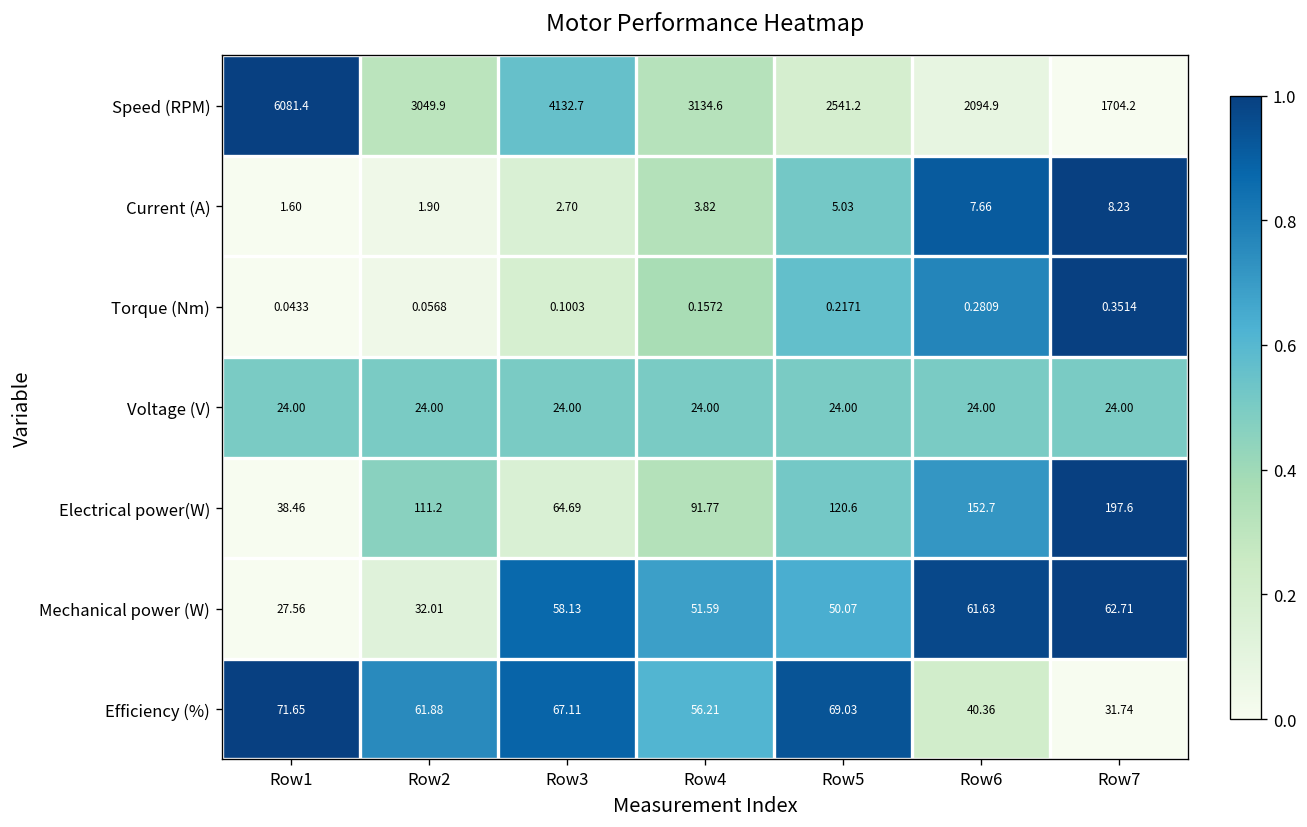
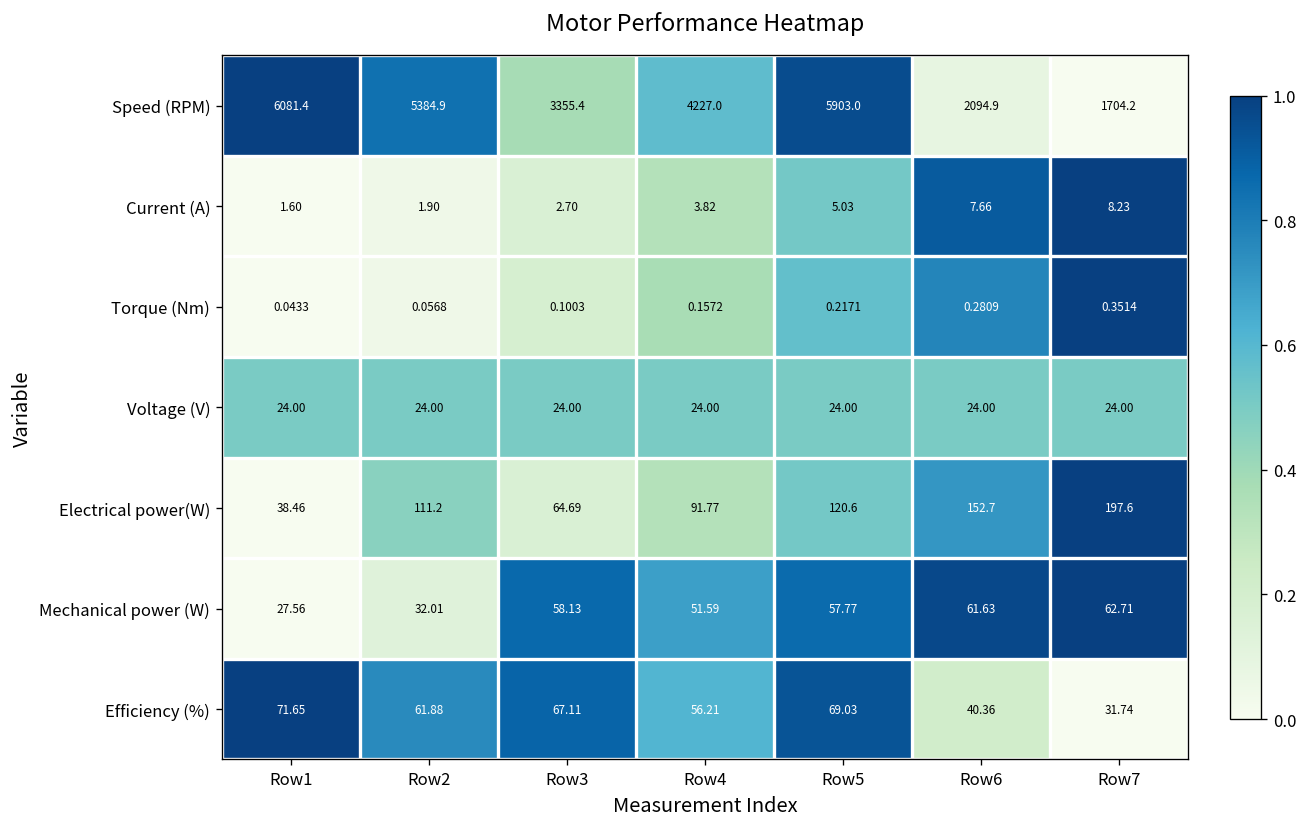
Speed (RPM), Row2: 3049.9 -> 5384.9
Speed (RPM), Row3: 4132.7 -> 3355.4
Speed (RPM), Row4: 3134.6 -> 4227.0
Speed (RPM), Row5: 2541.2 -> 5903.0
Mechanical power (W), Row5: 50.07 -> 57.77
